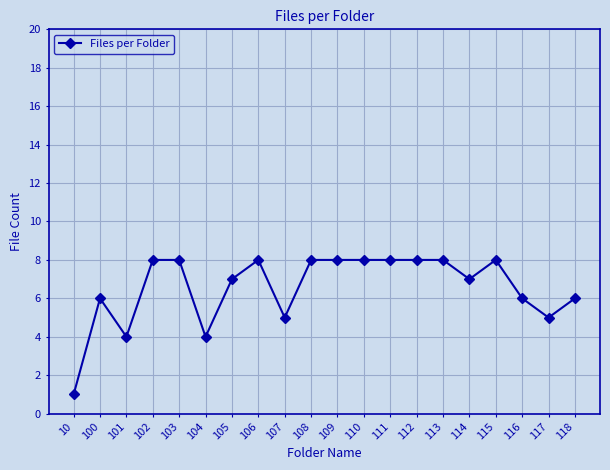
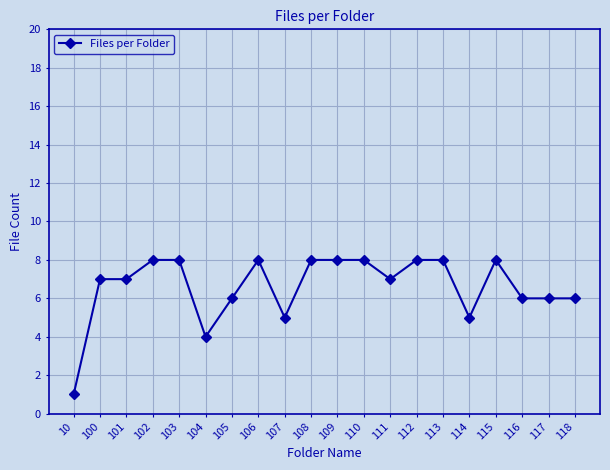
100: 6 -> 7
101: 4 -> 7
105: 7 -> 6
111: 8 -> 7
114: 7 -> 5
117: 5 -> 6
